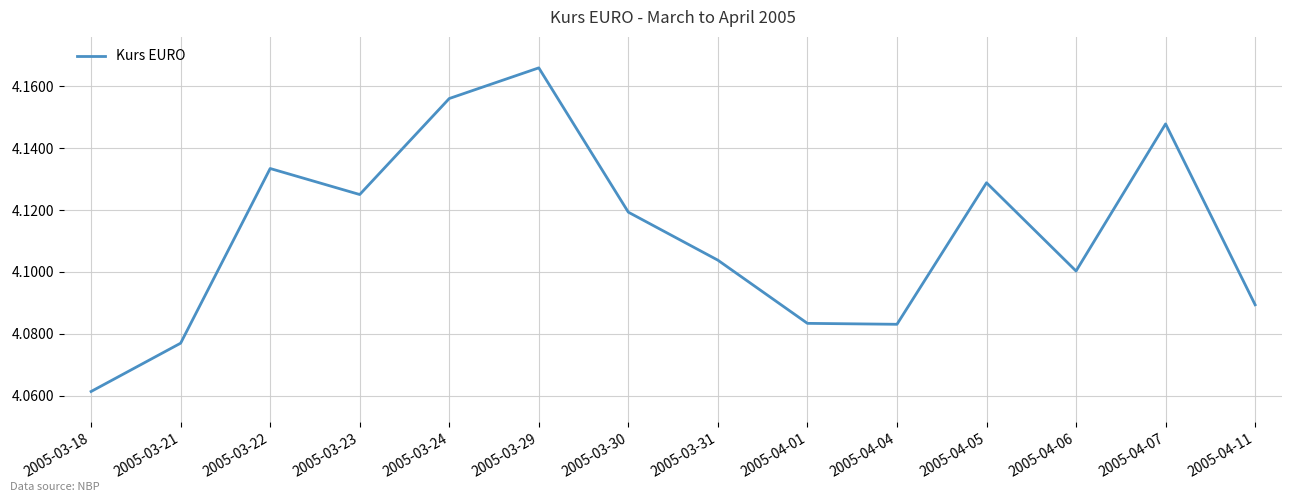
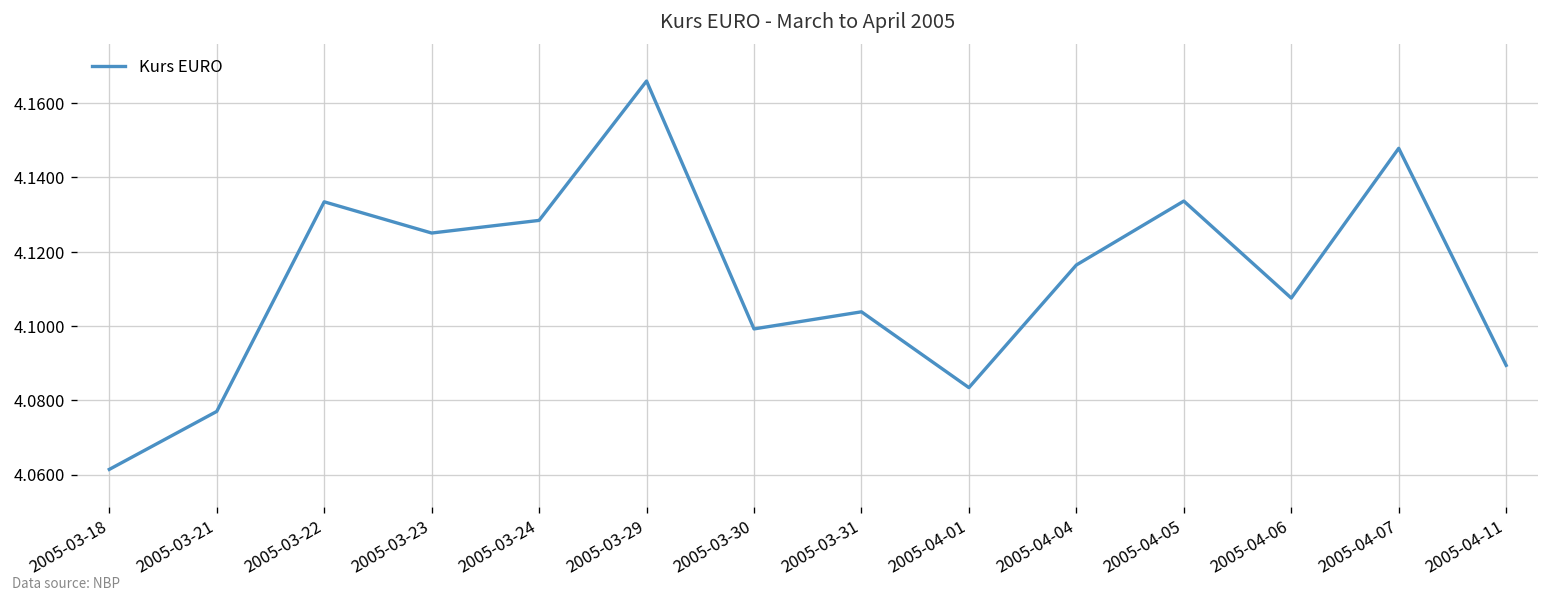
2005-03-24: 4.156 -> 4.128
2005-03-30: 4.119 -> 4.099
2005-04-04: 4.083 -> 4.116
2005-04-05: 4.129 -> 4.134
2005-04-06: 4.100 -> 4.108
